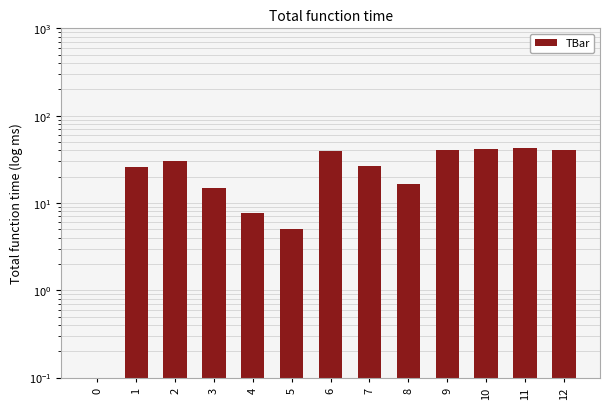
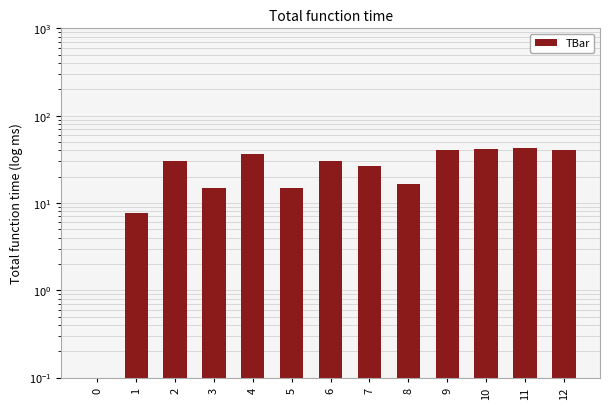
1: 26 -> 8
4: 8 -> 36
5: 5 -> 15
6: 40 -> 30
